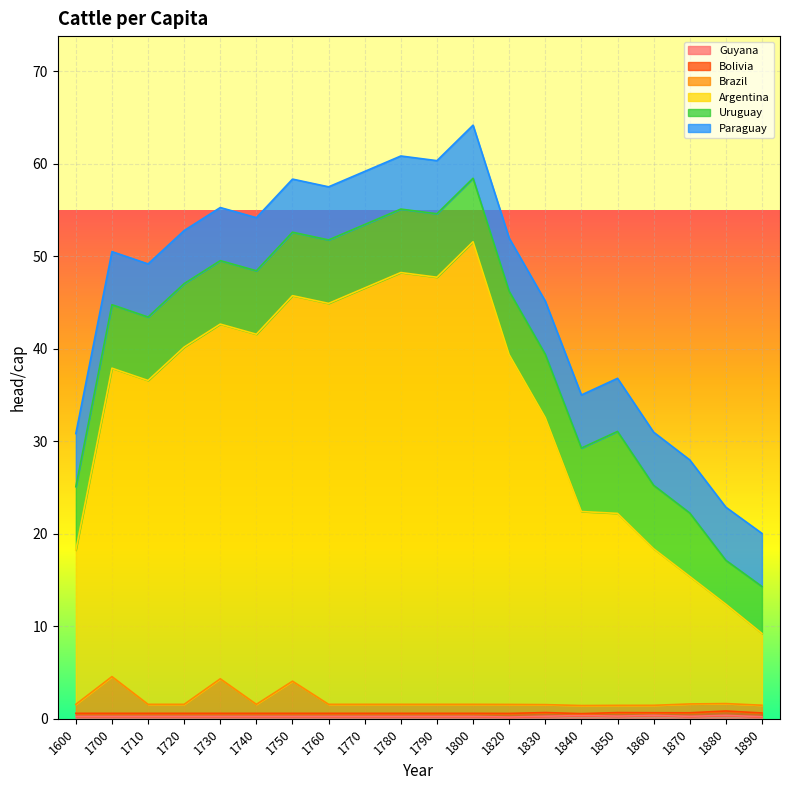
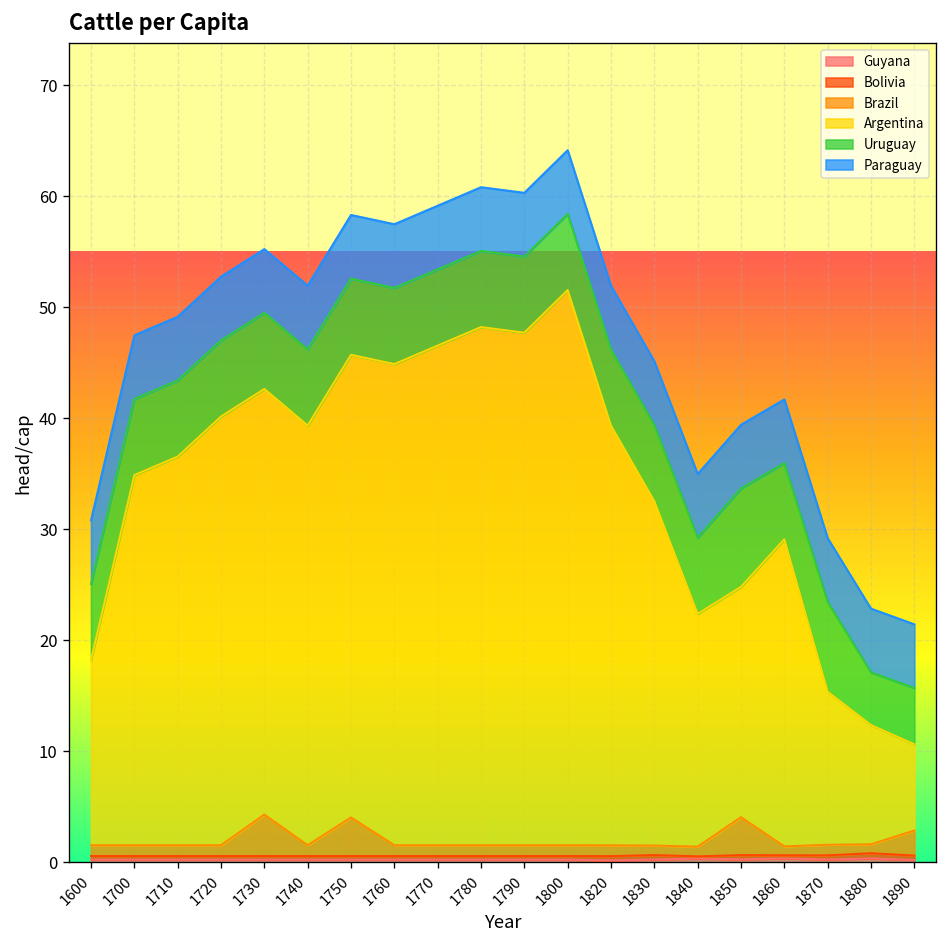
Brazil, 1700: 4 -> 1
Argentina, 1740: 40 -> 38
Brazil, 1850: 1 -> 3
Argentina, 1860: 17 -> 28
Uruguay, 1870: 7 -> 8
Brazil, 1890: 1 -> 2
